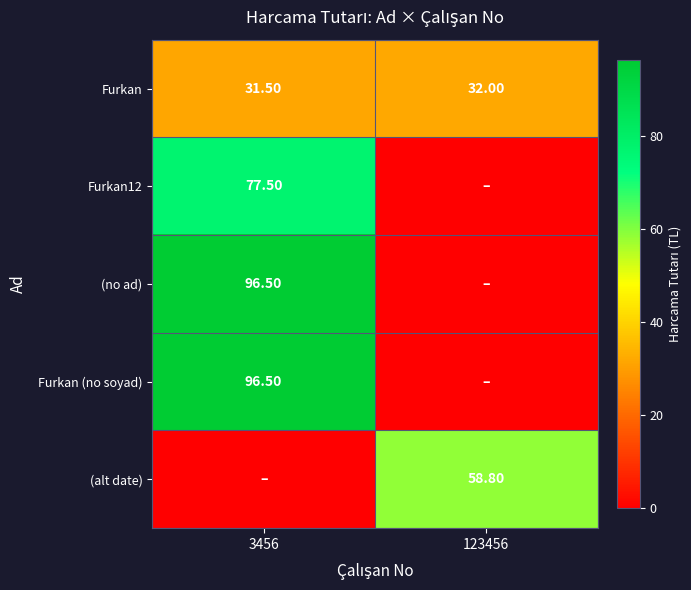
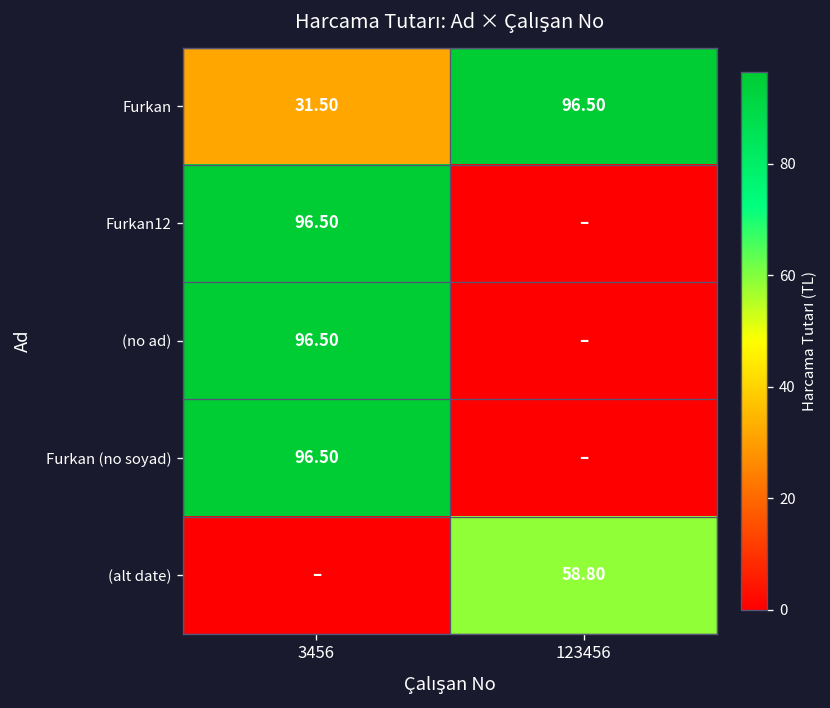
Furkan, 123456: 32.00 -> 96.50
Furkan12, 3456: 77.50 -> 96.50
